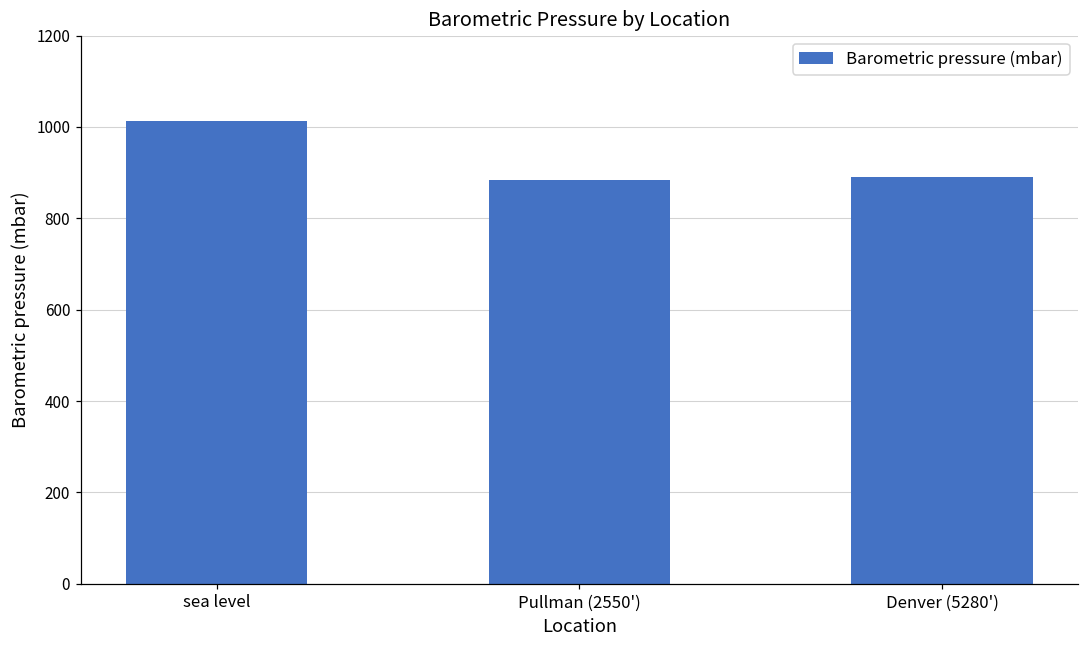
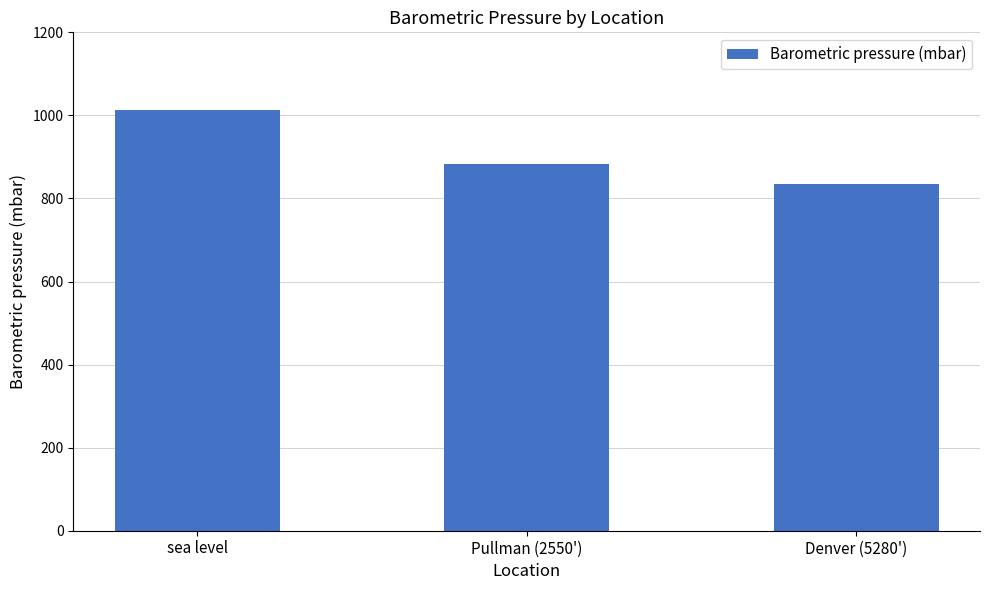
Denver (5280'): 890 -> 830
